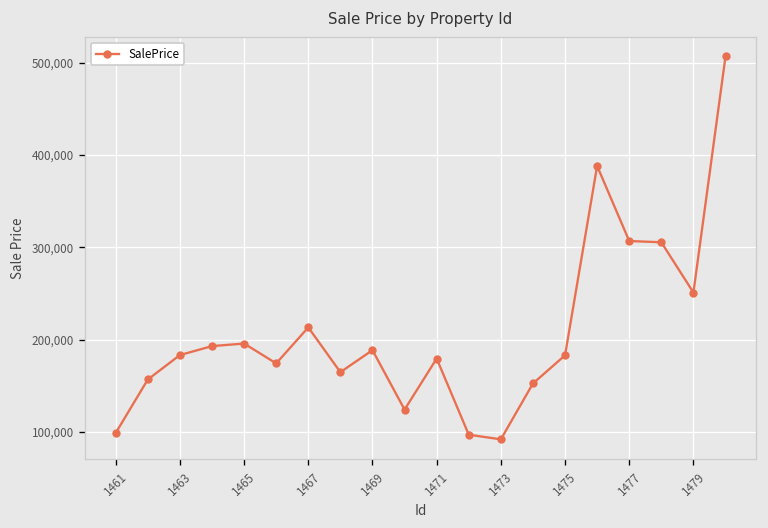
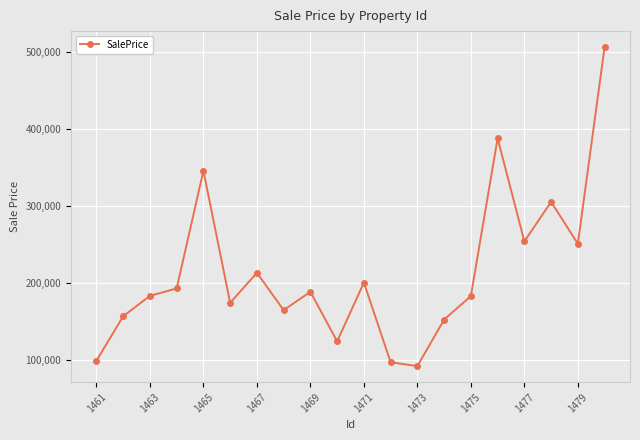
1465: 200,000 -> 350,000
1471: 180,000 -> 200,000
1477: 310,000 -> 250,000
